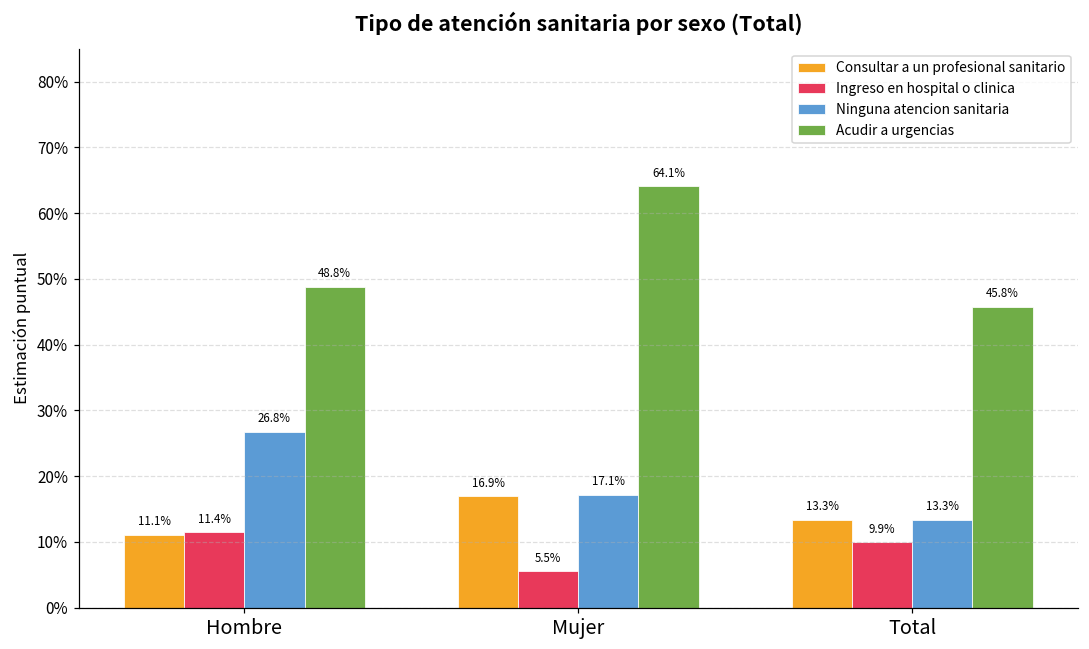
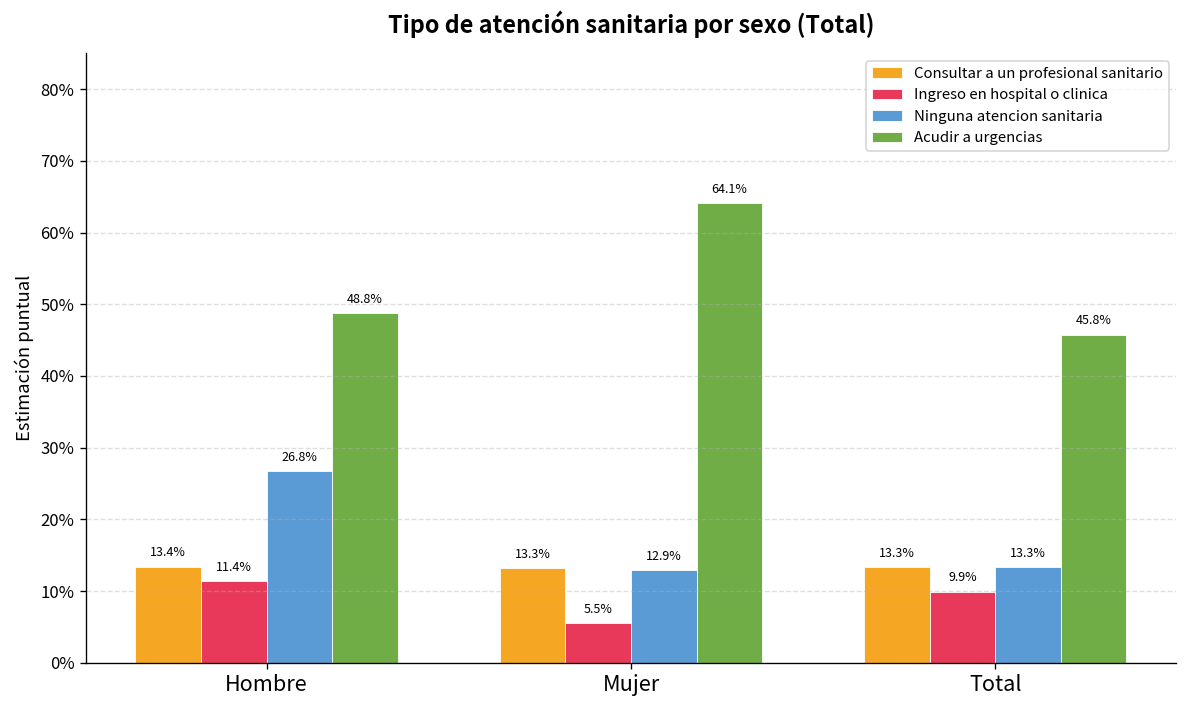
Consultar a un profesional sanitario, Hombre: 11.1% -> 13.4%
Consultar a un profesional sanitario, Mujer: 16.9% -> 13.3%
Ninguna atencion sanitaria, Mujer: 17.1% -> 12.9%
